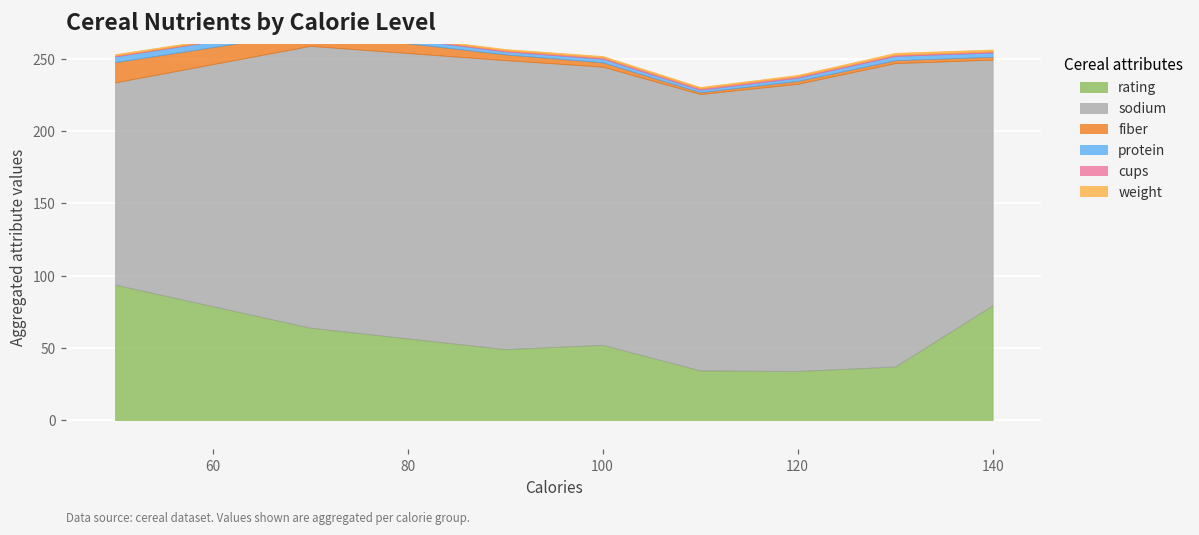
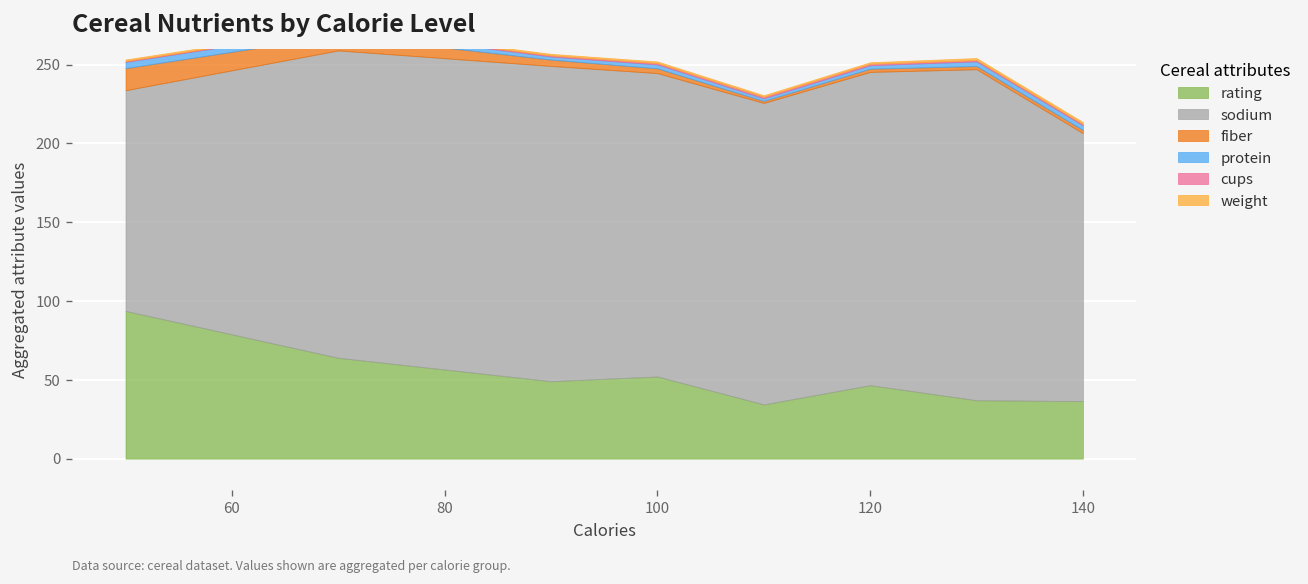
rating, 120: 34 -> 47
rating, 140: 79 -> 36
